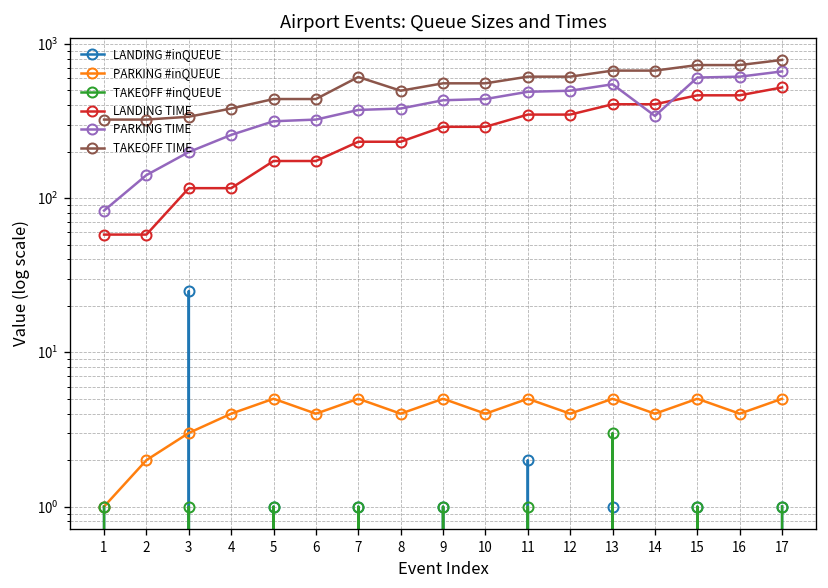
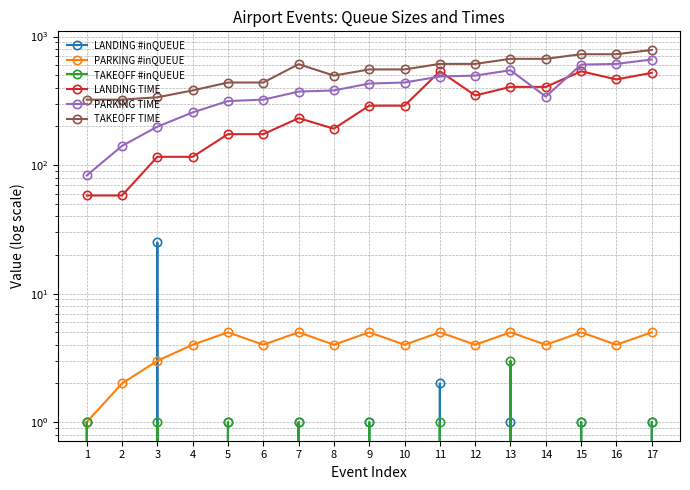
LANDING TIME, 8: 230 -> 190
LANDING TIME, 11: 350 -> 540
LANDING TIME, 15: 460 -> 540
